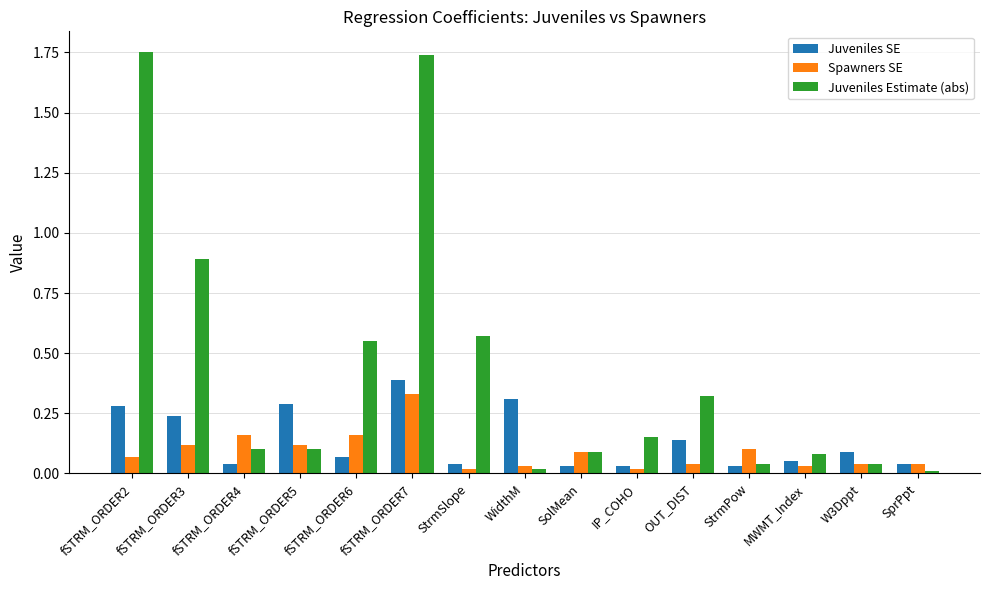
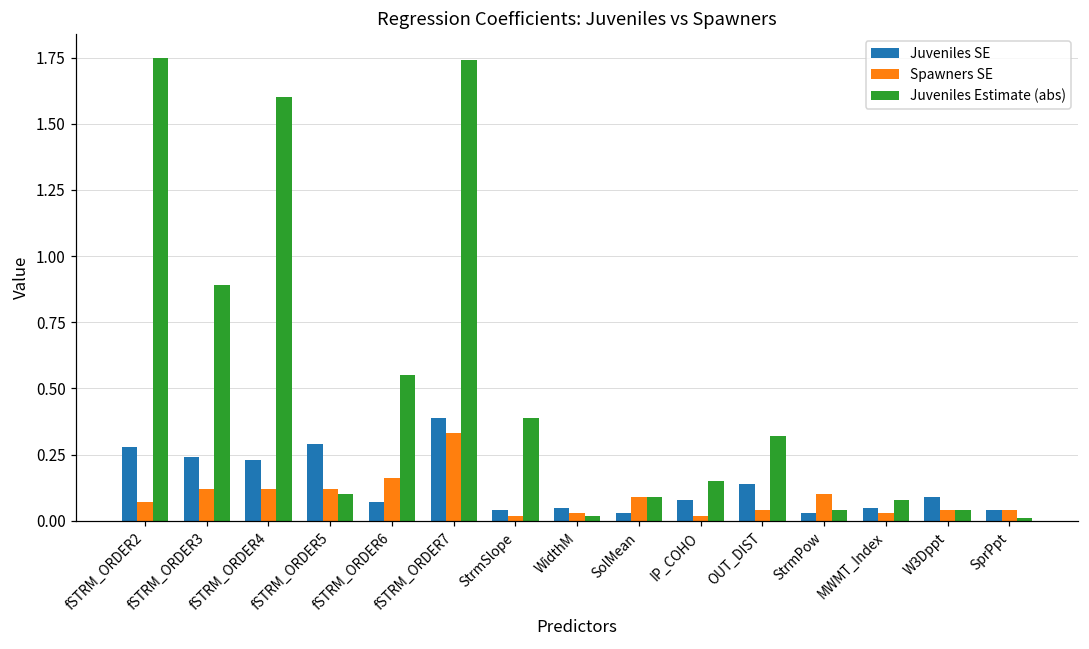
Juveniles SE, fSTRM_ORDER4: 0.04 -> 0.23
Spawners SE, fSTRM_ORDER4: 0.16 -> 0.12
Juveniles Estimate (abs), fSTRM_ORDER4: 0.1 -> 1.6
Juveniles Estimate (abs), StrmSlope: 0.57 -> 0.39
Juveniles SE, WidthM: 0.31 -> 0.05
Juveniles SE, IP_COHO: 0.03 -> 0.08
